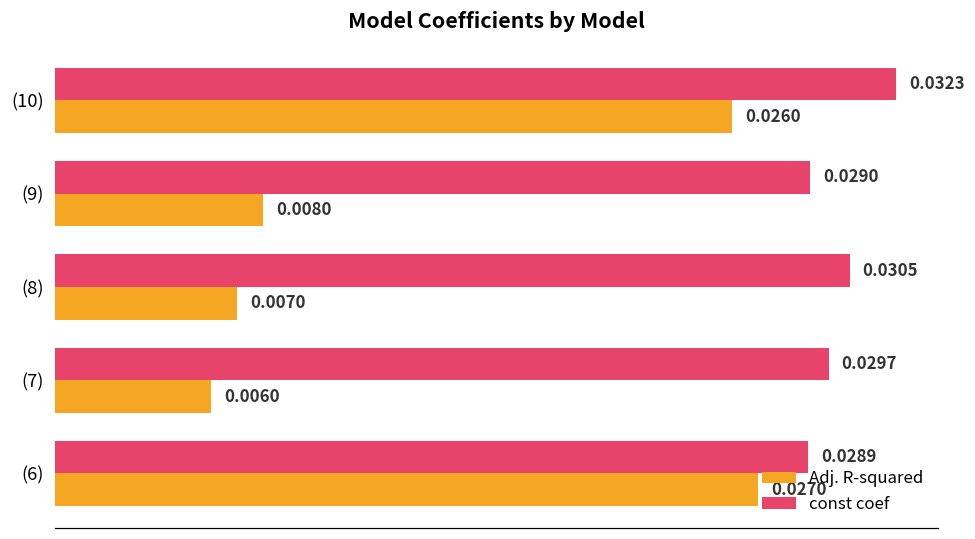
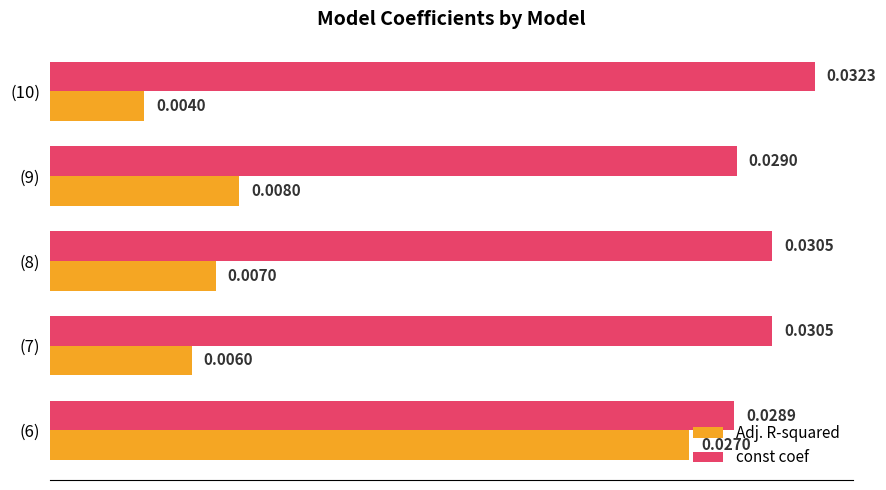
Adj. R-squared, (10): 0.0260 -> 0.0040
const coef, (7): 0.0297 -> 0.0305
